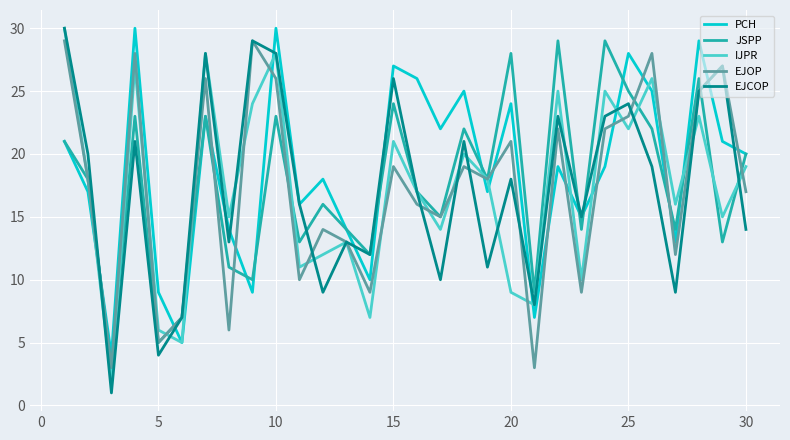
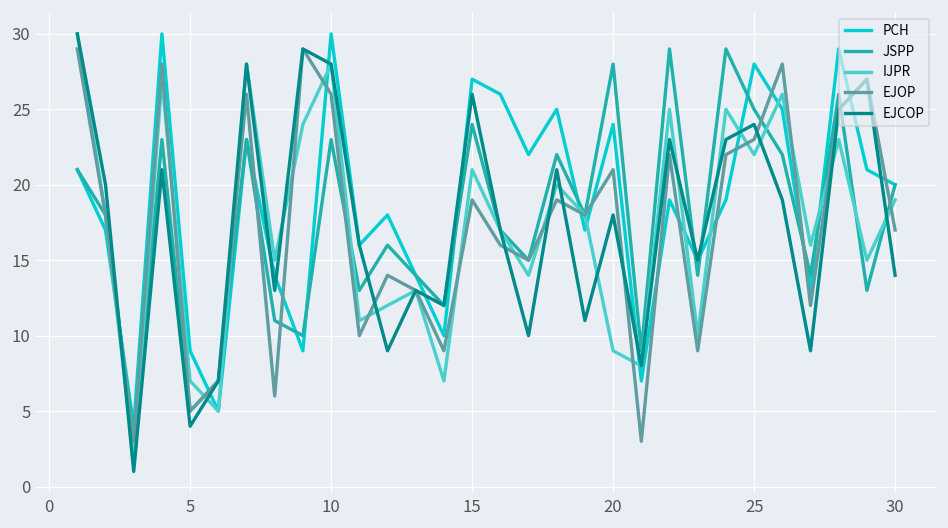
IJPR, 5: 6 -> 7
